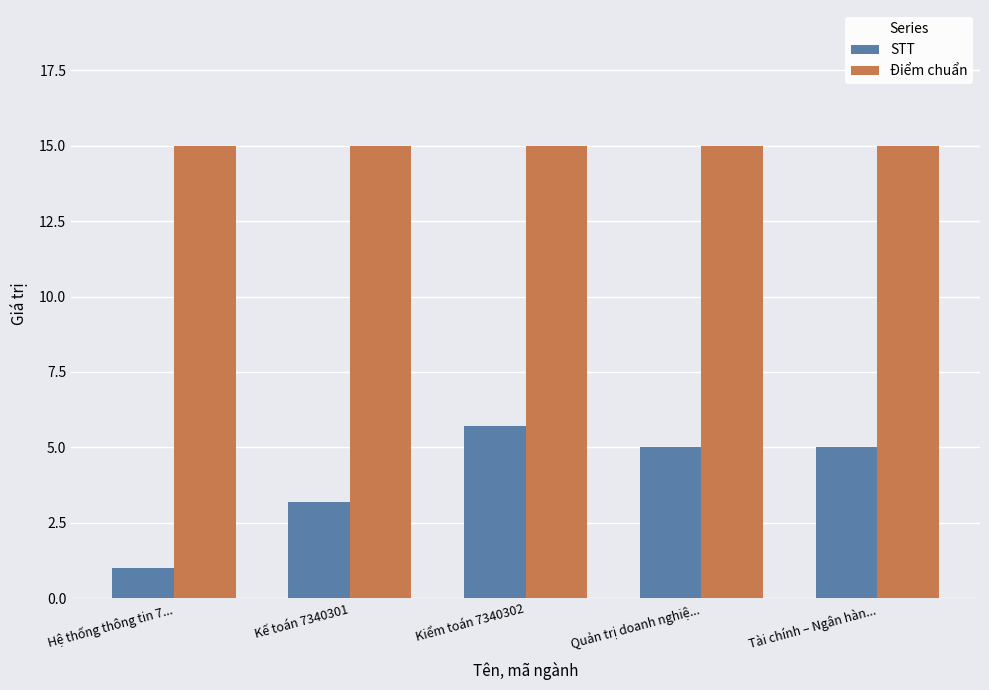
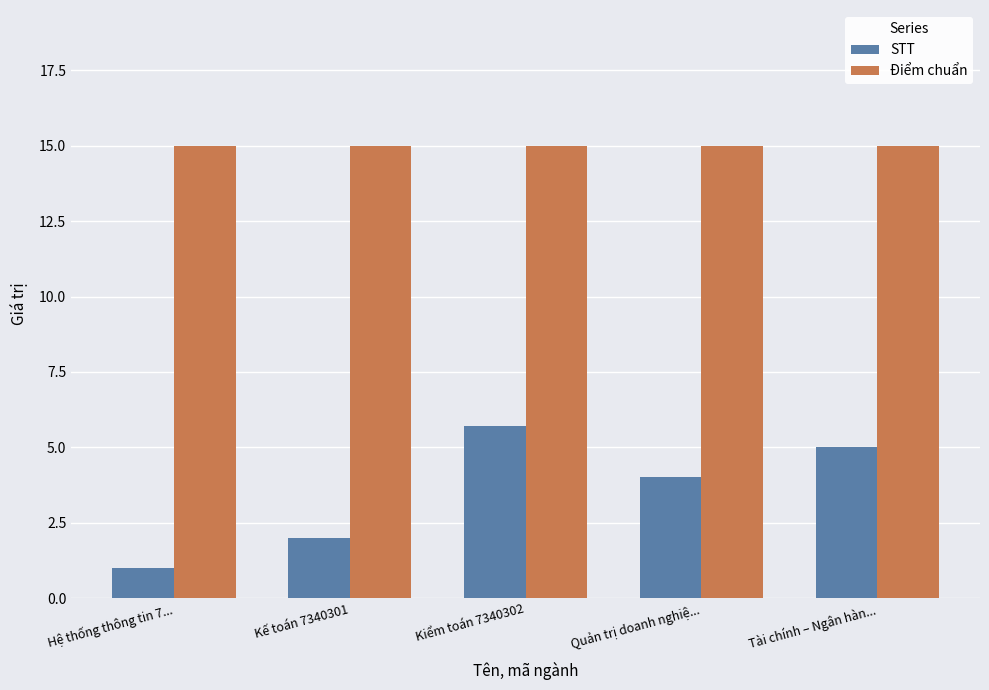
STT, Kế toán 7340301: 3.2 -> 2.0
STT, Quản trị doanh nghiệ...: 5 -> 4
